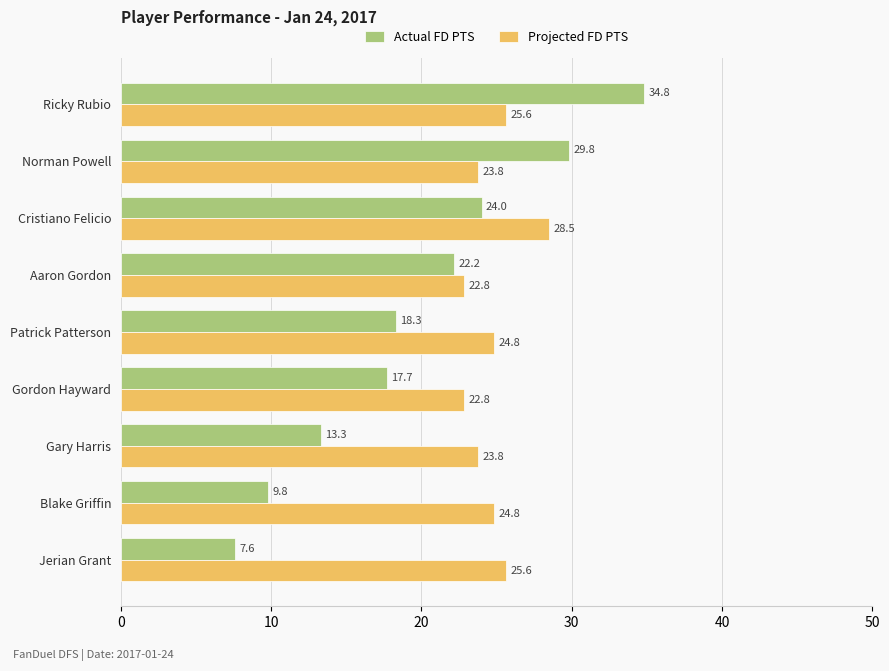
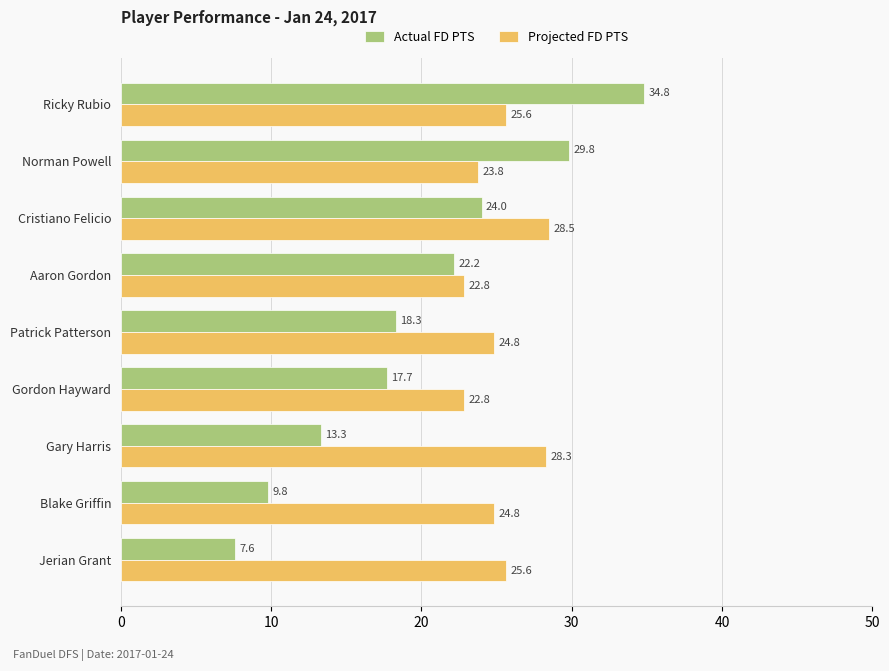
Projected FD PTS, Gary Harris: 23.8 -> 28.3
